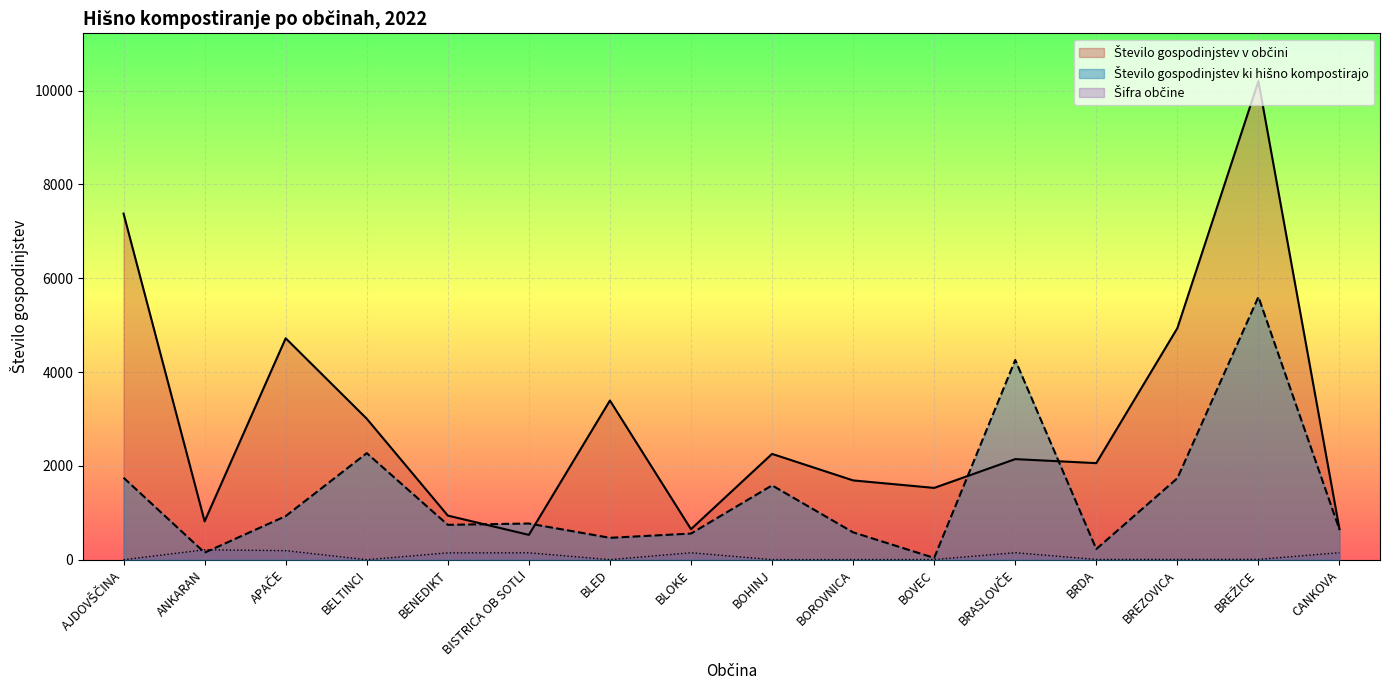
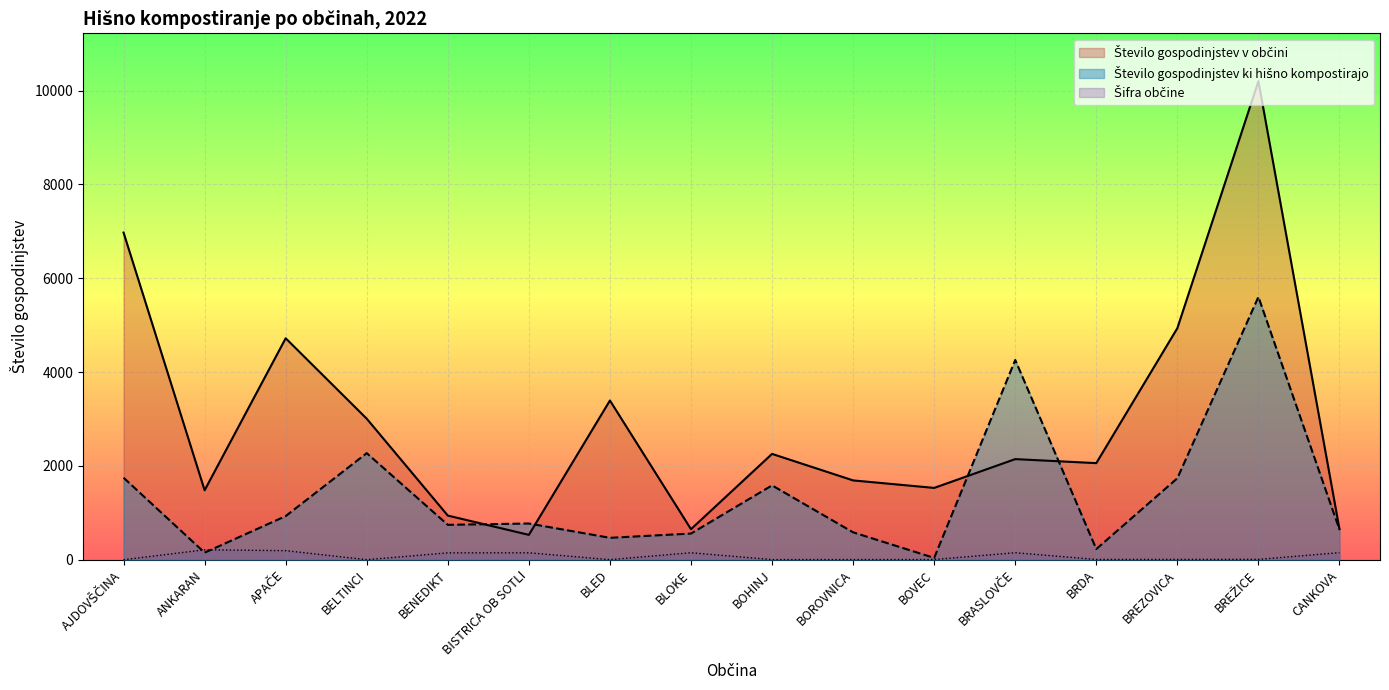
Število gospodinjstev v občini, AJDOVŠČINA: 7400 -> 7000
Število gospodinjstev v občini, ANKARAN: 800 -> 1500
